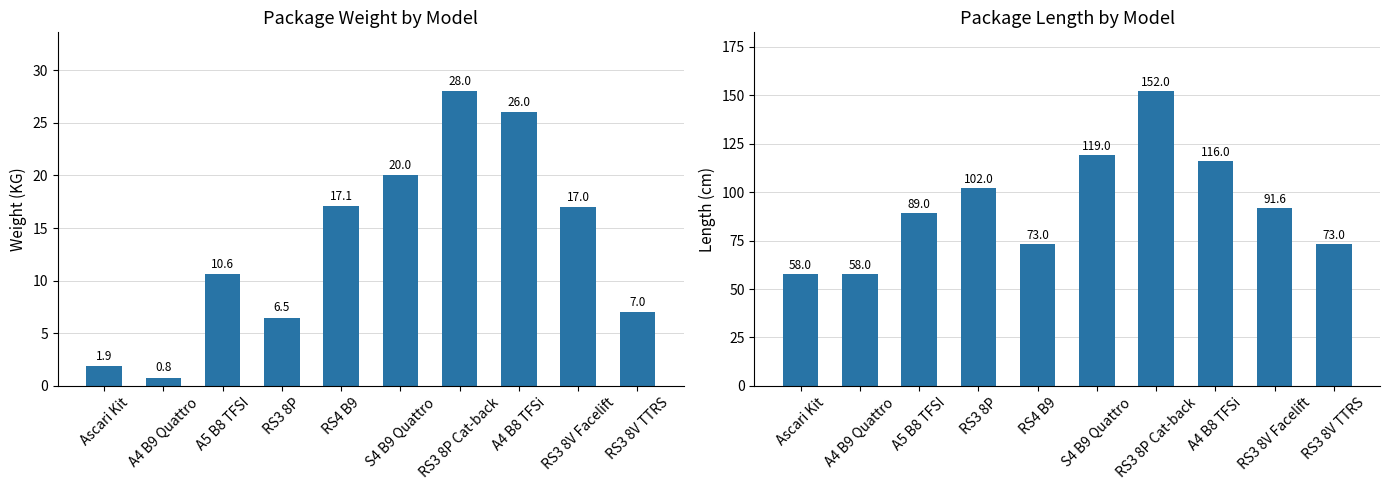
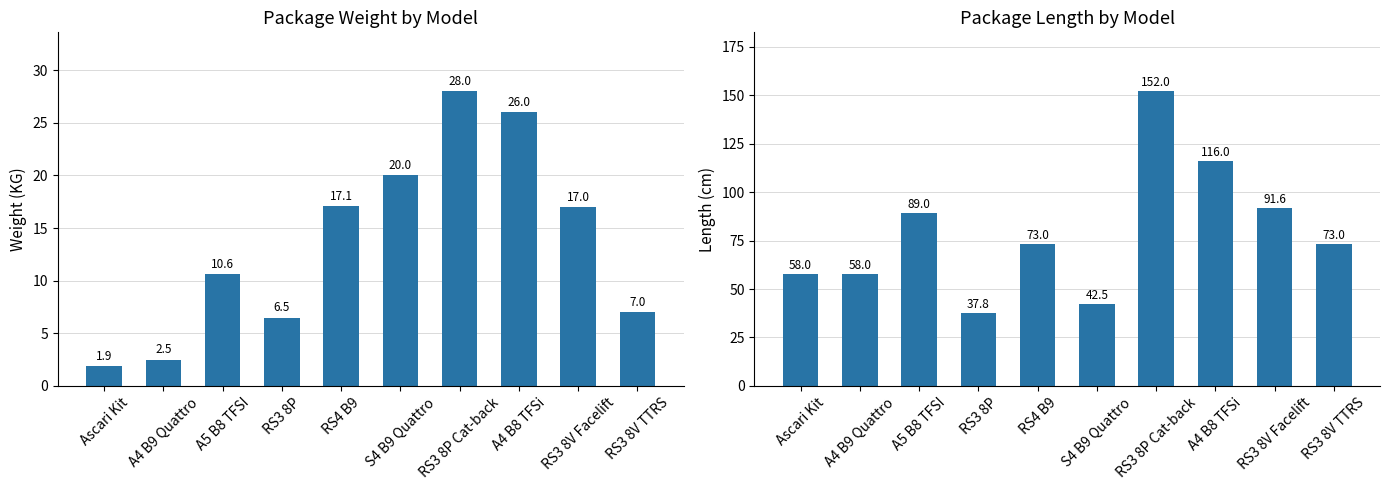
Package Weight by Model, A4 B9 Quattro: 0.8 -> 2.5
Package Length by Model, RS3 8P: 102.0 -> 37.8
Package Length by Model, S4 B9 Quattro: 119.0 -> 42.5
